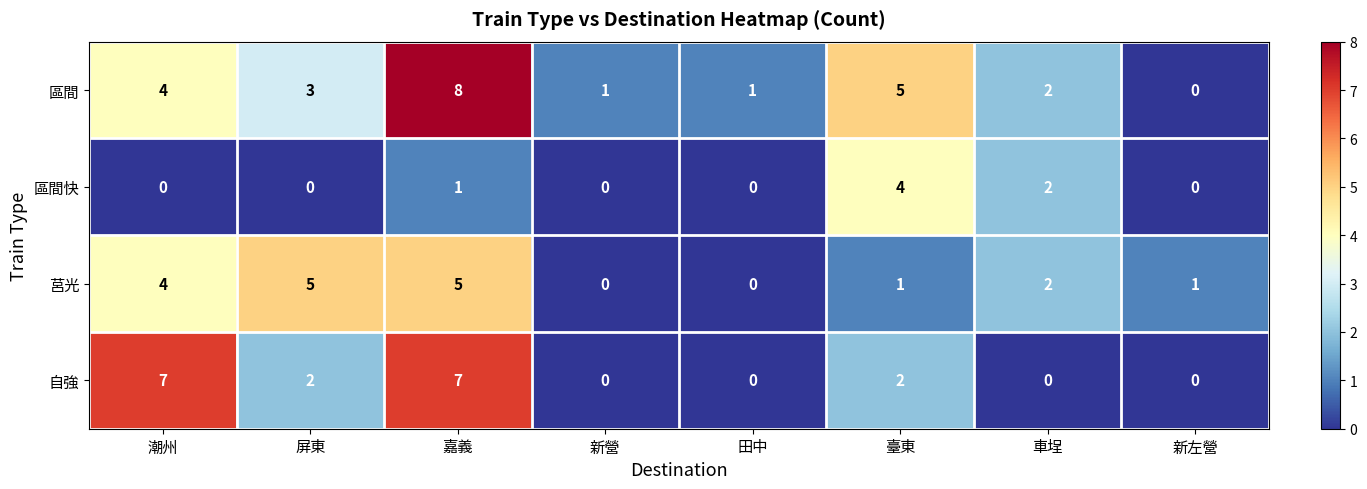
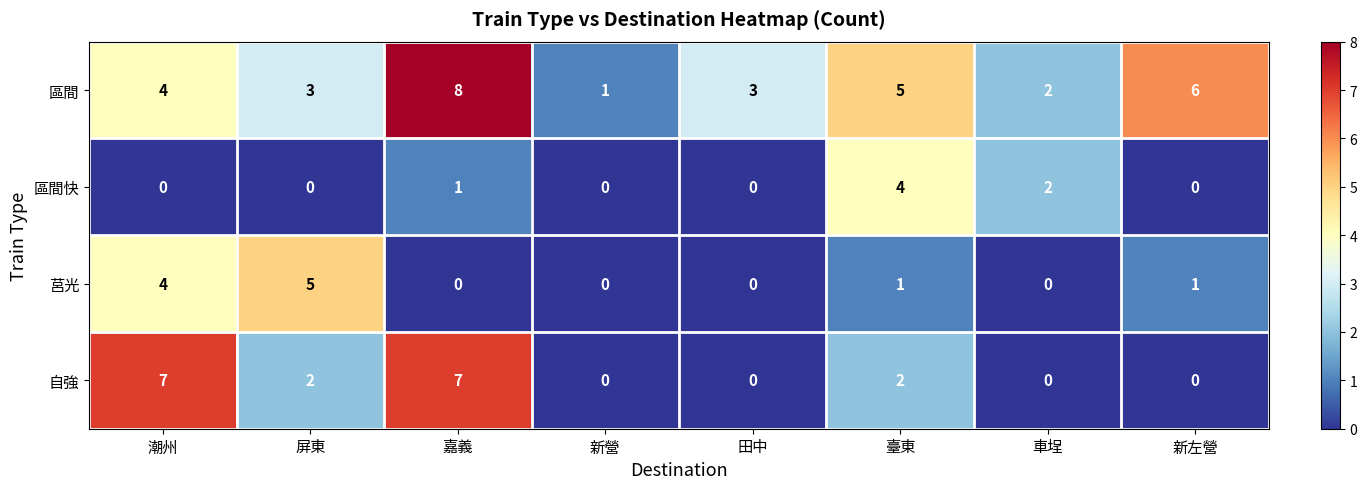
區間, 田中: 1 -> 3
區間, 新左營: 0 -> 6
莒光, 嘉義: 5 -> 0
莒光, 車埕: 2 -> 0
